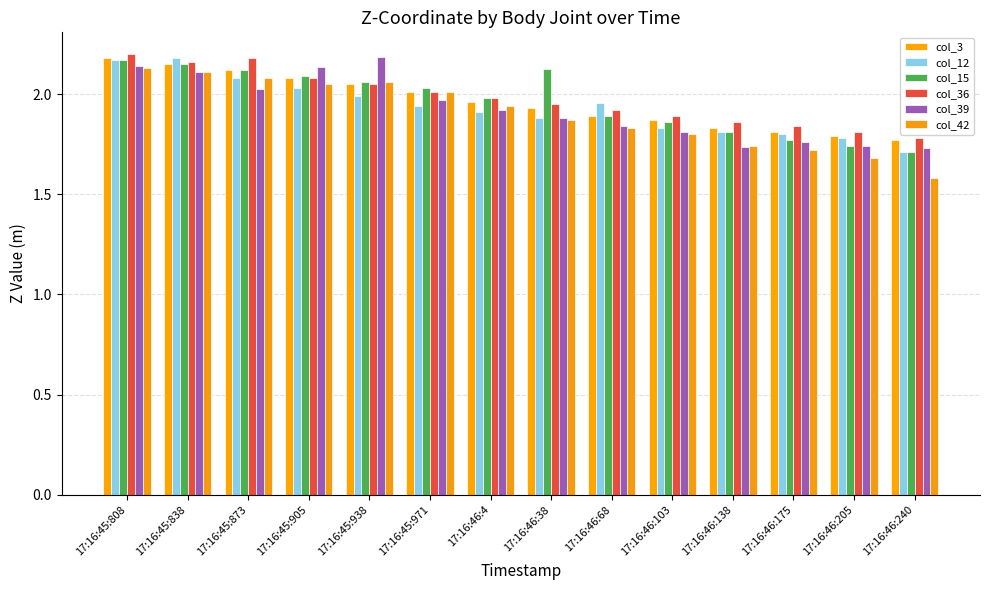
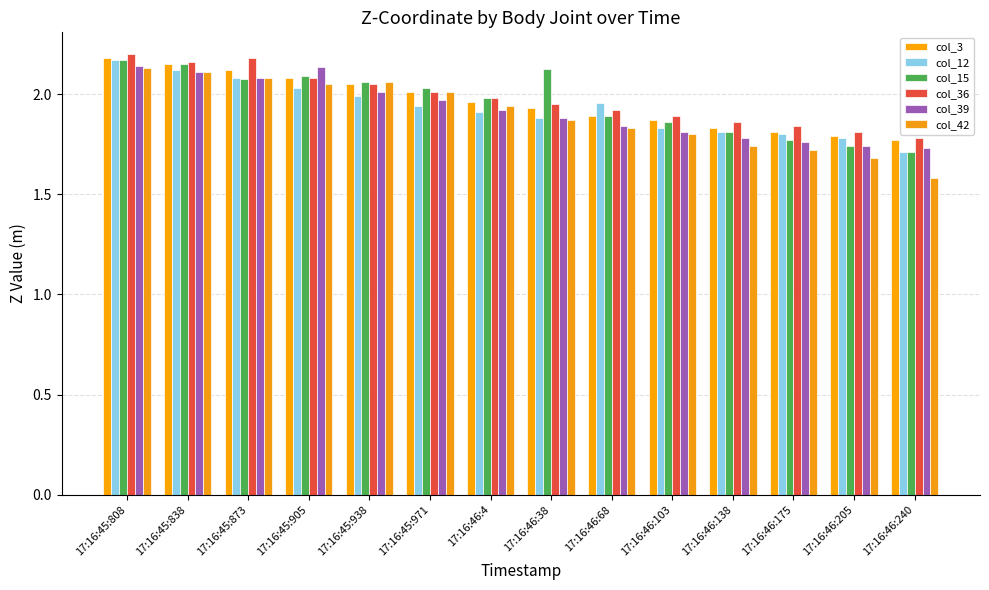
col_12, 17:16:45:838: 2.18 -> 2.12
col_15, 17:16:45:873: 2.12 -> 2.08
col_39, 17:16:45:873: 2.03 -> 2.08
col_39, 17:16:45:938: 2.19 -> 2.01
col_39, 17:16:46:138: 1.74 -> 1.78
